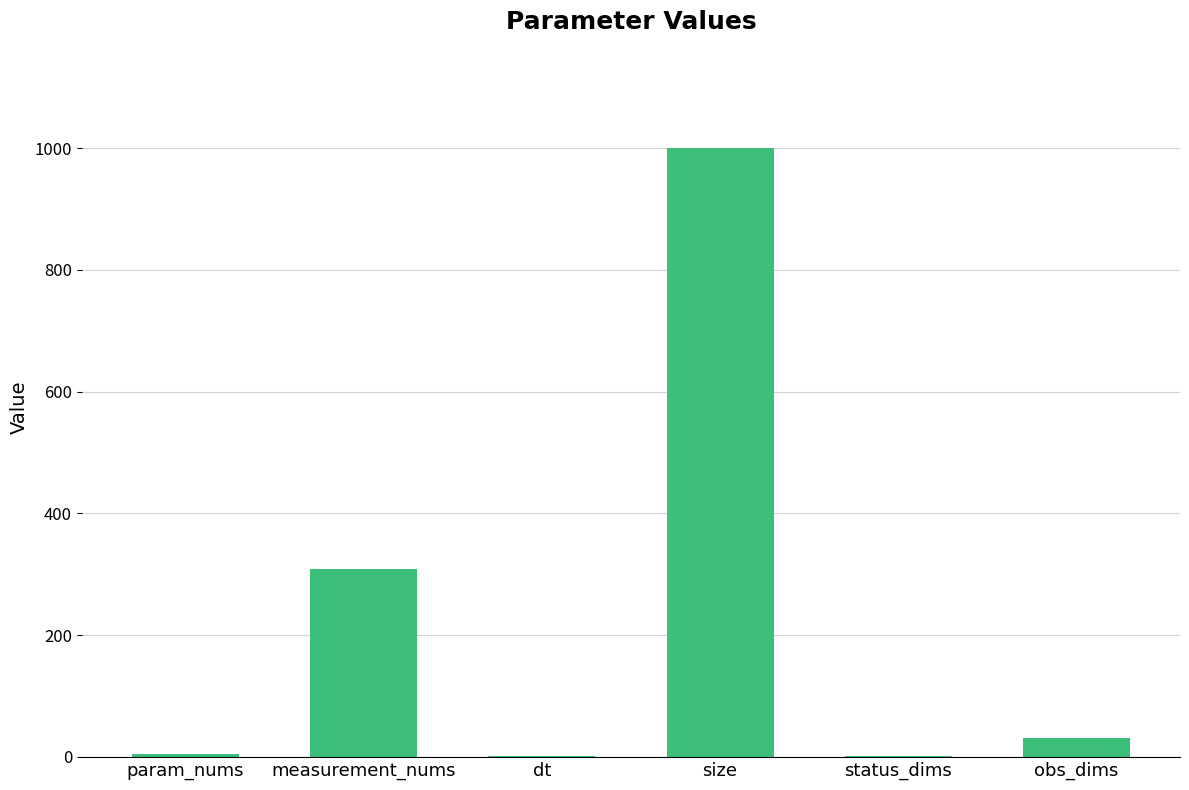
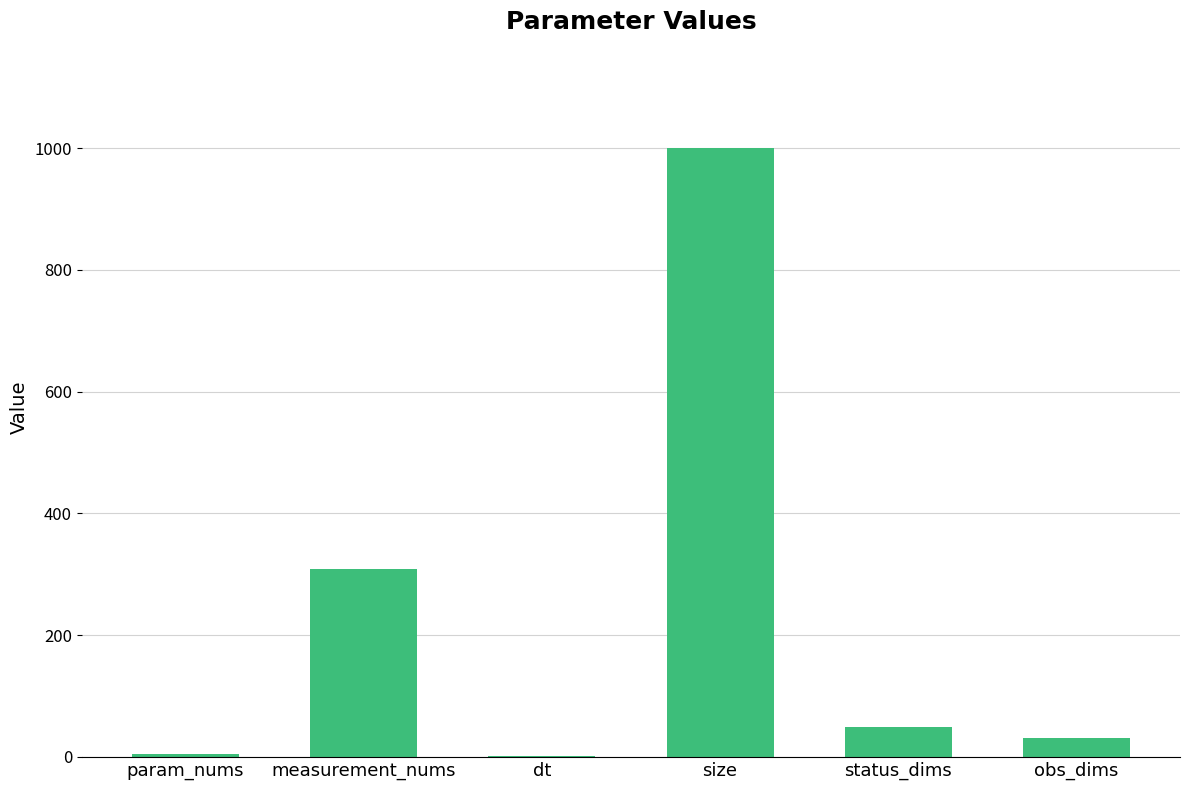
status_dims: 0 -> 50
